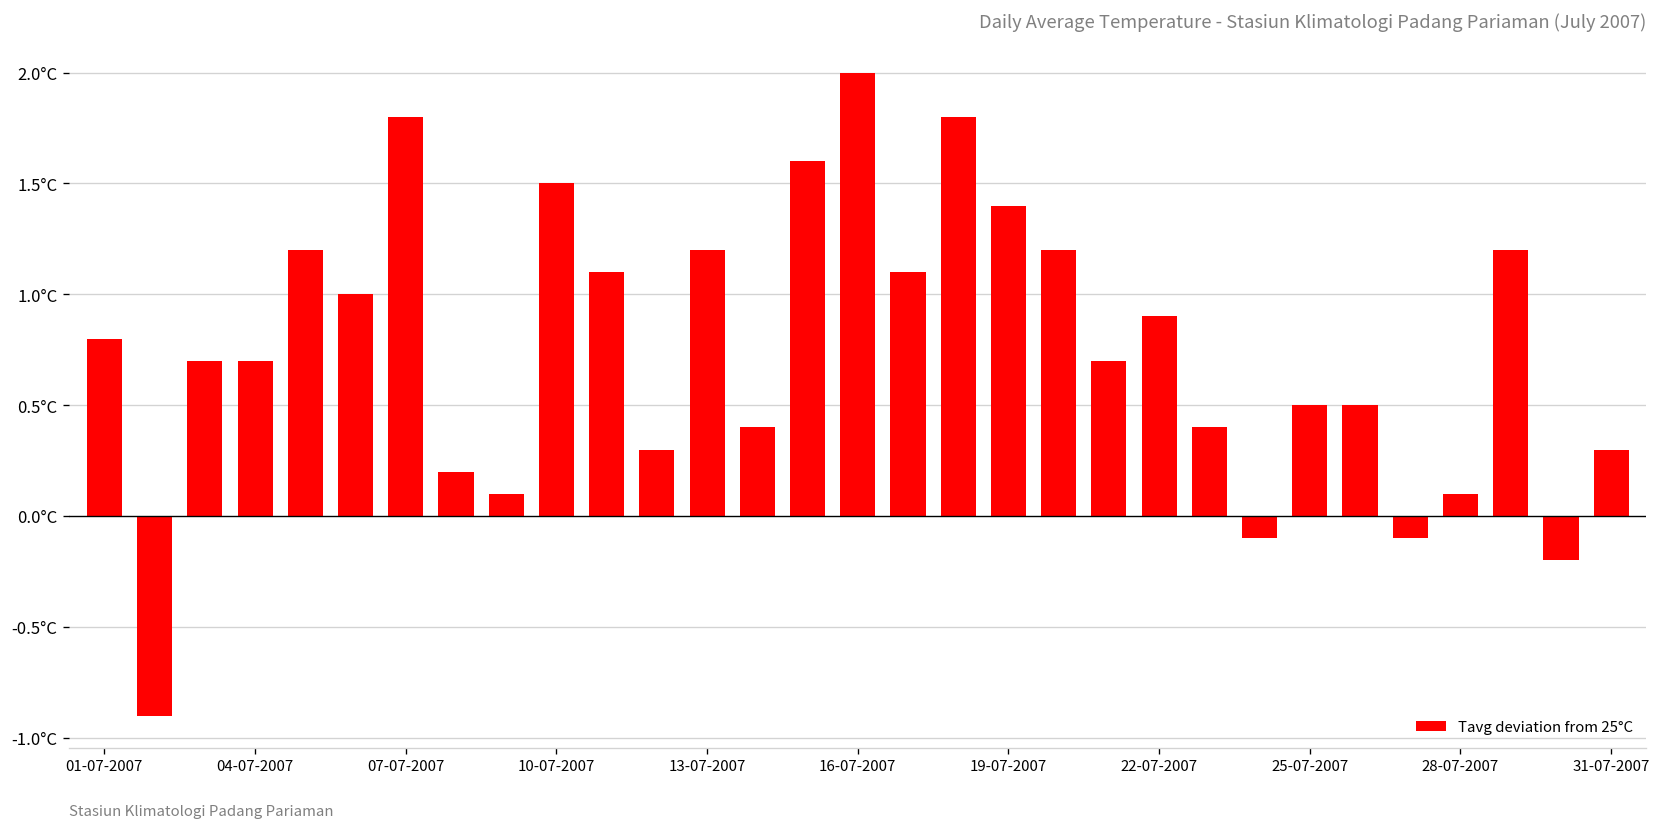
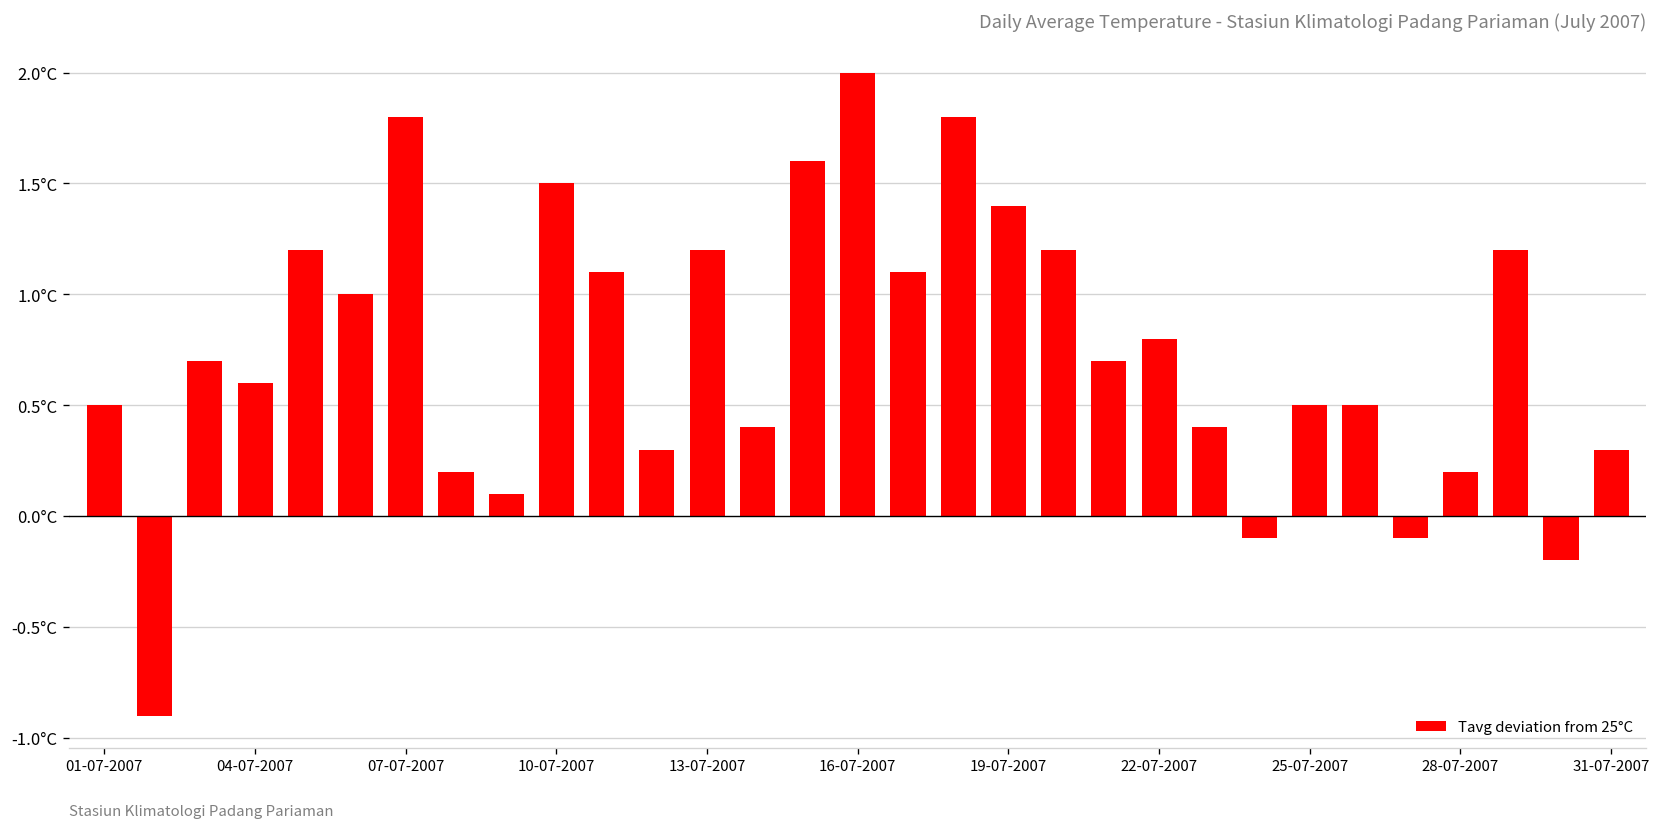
01-07-2007: 0.80°C -> 0.50°C
04-07-2007: 0.70°C -> 0.60°C
22-07-2007: 0.90°C -> 0.80°C
28-07-2007: 0.10°C -> 0.20°C
